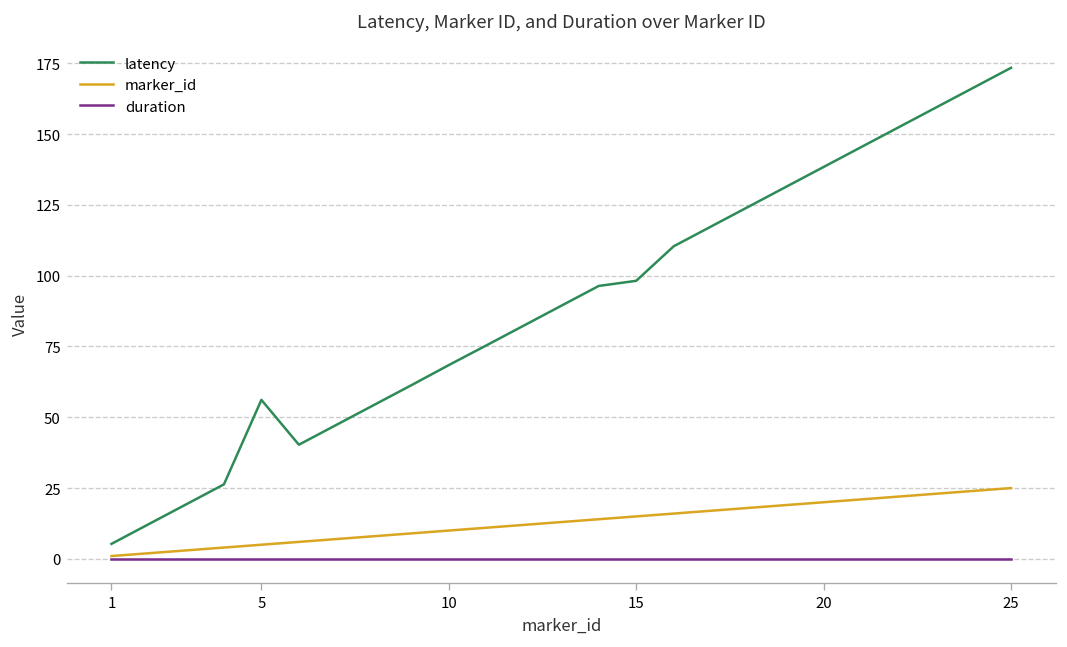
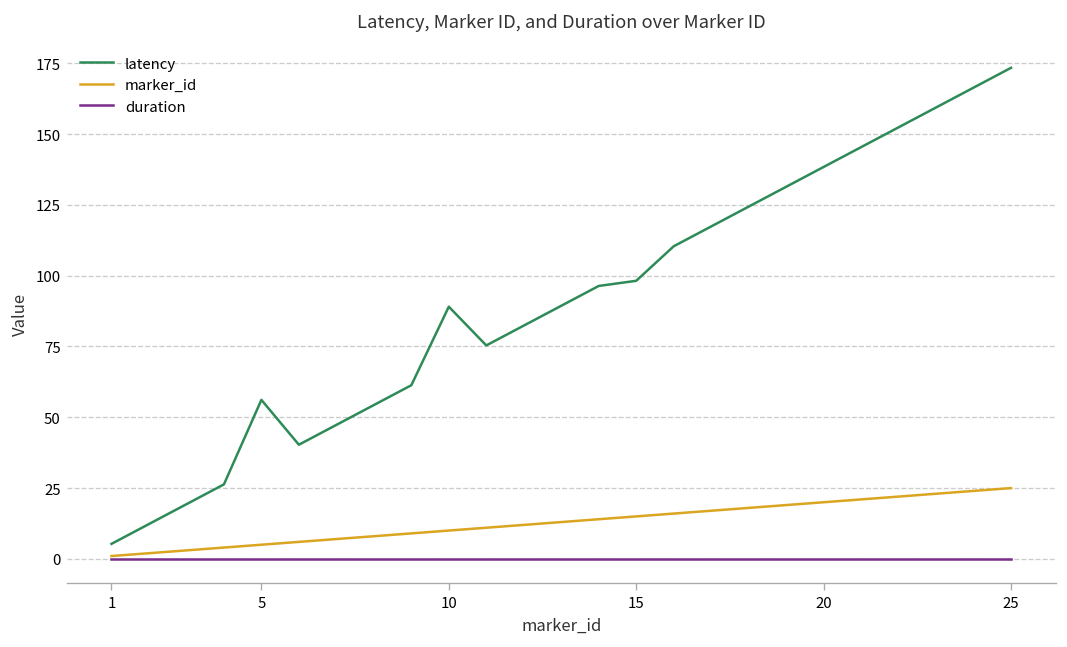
latency, 10: 68 -> 89
